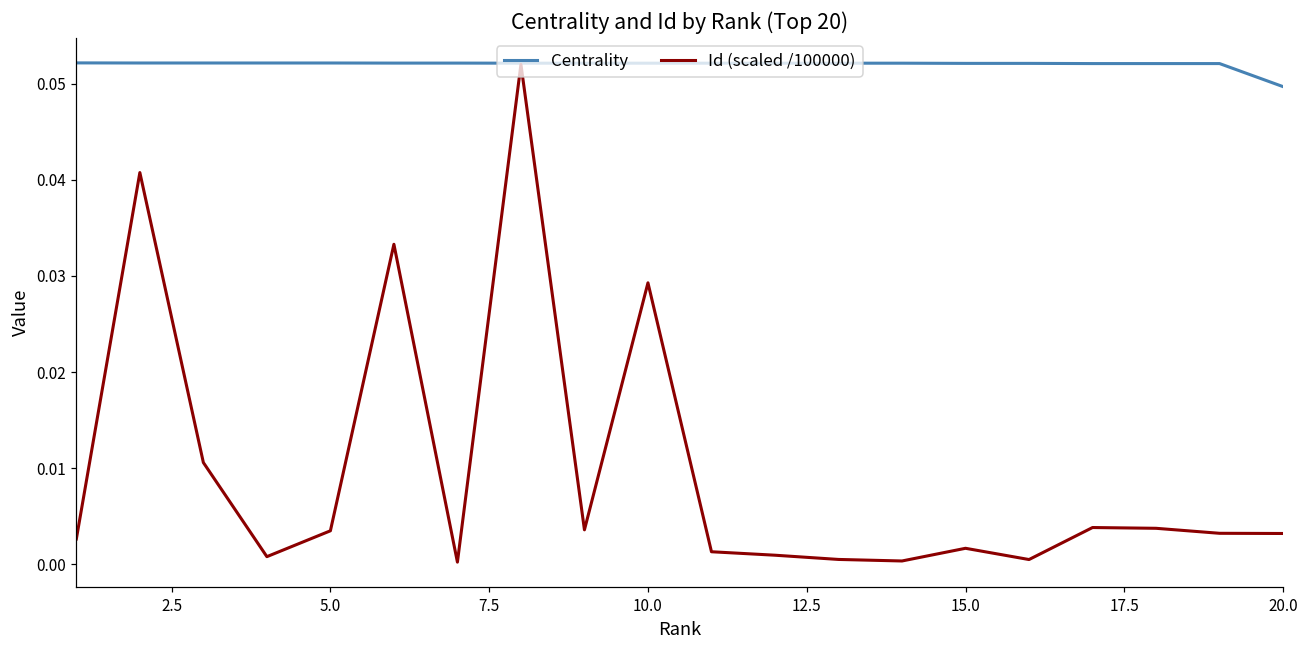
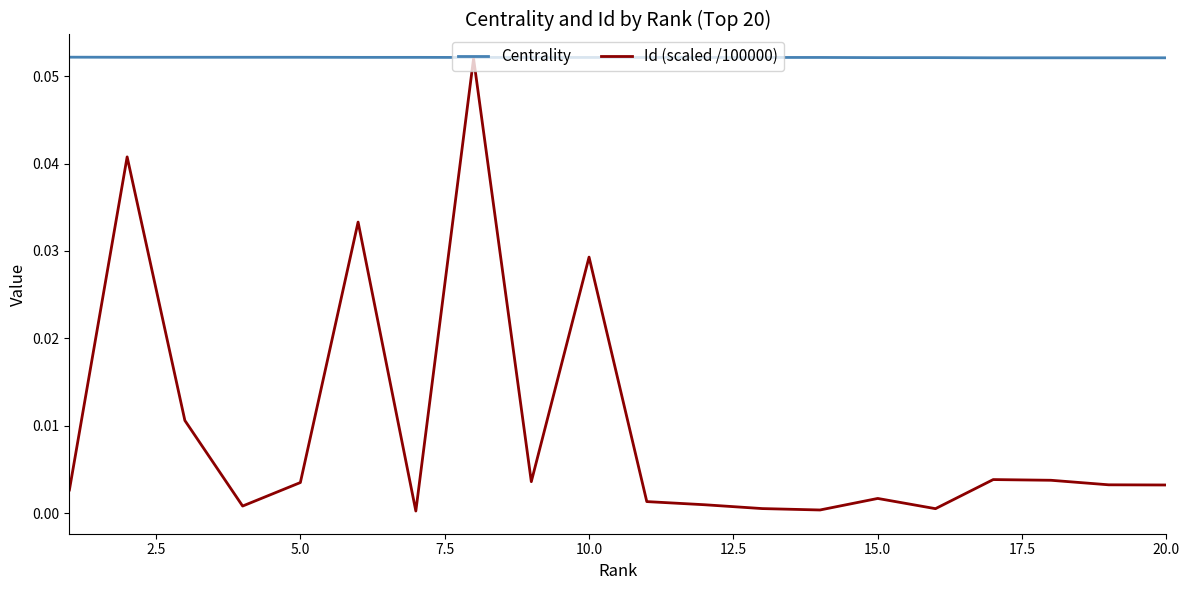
Centrality, 20.0: 0.050 -> 0.052
